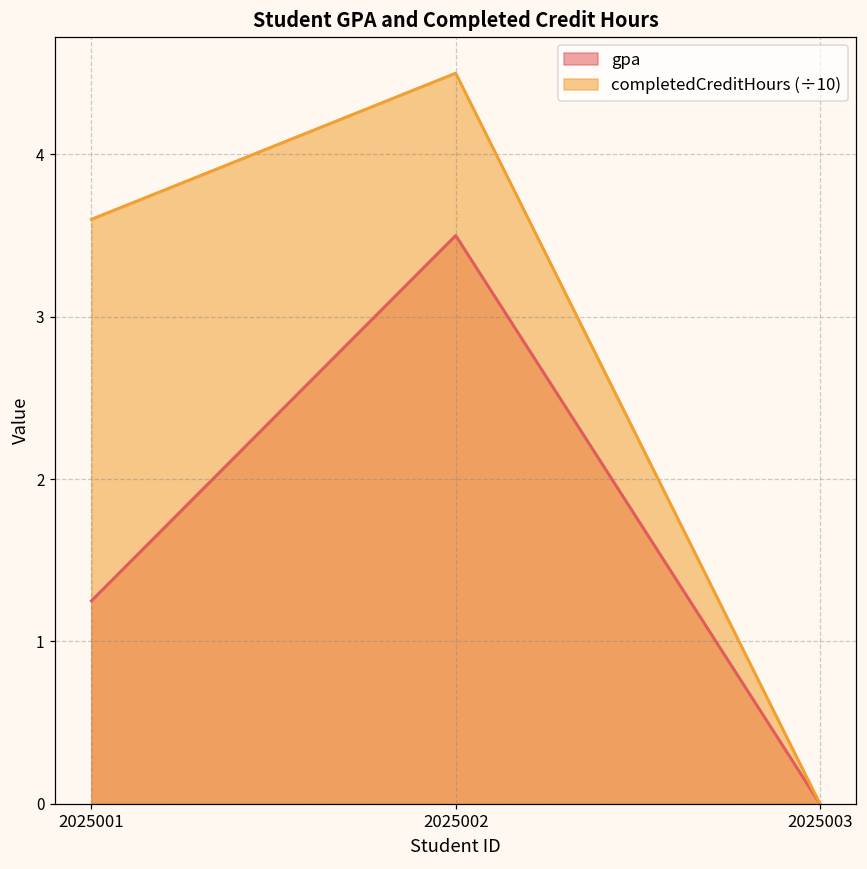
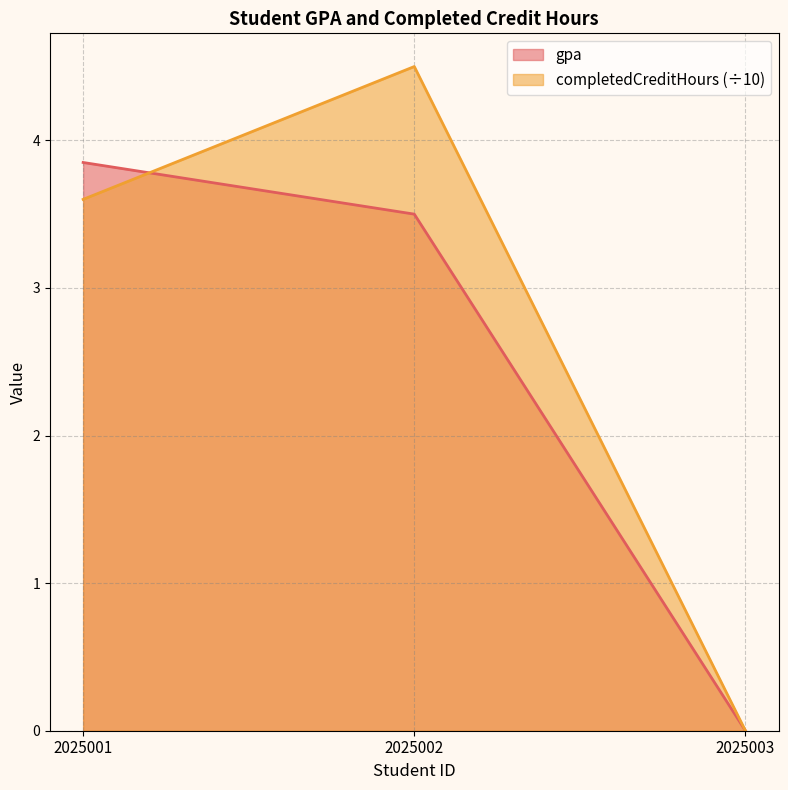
gpa, 2025001: 1.25 -> 3.85
